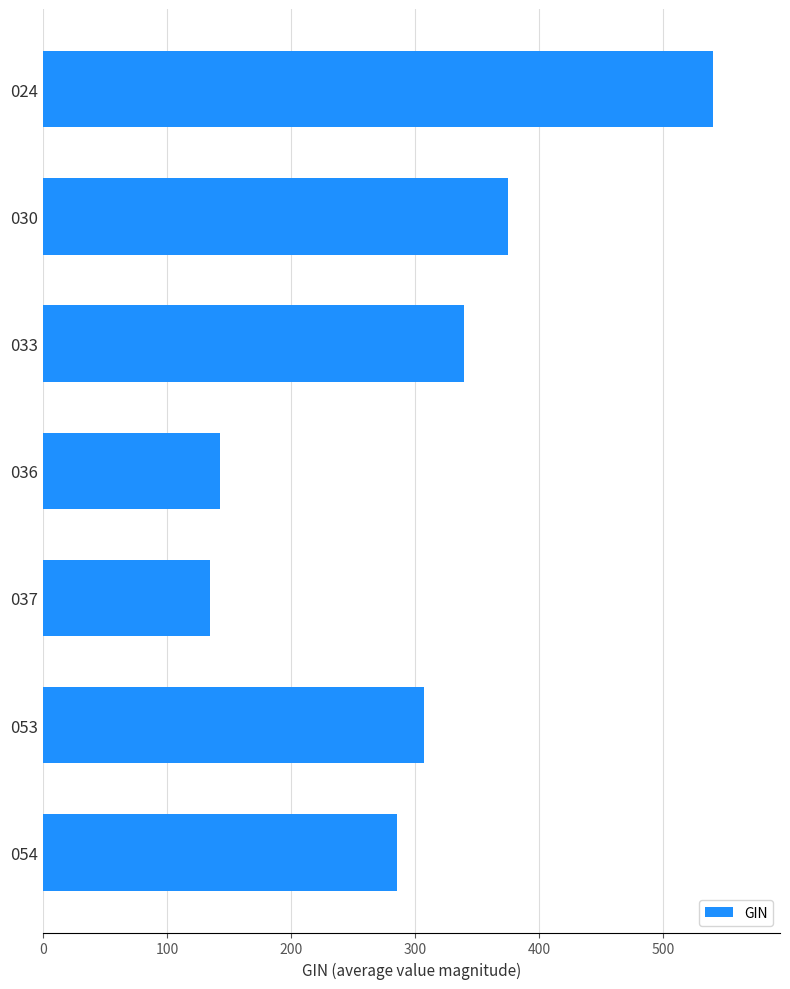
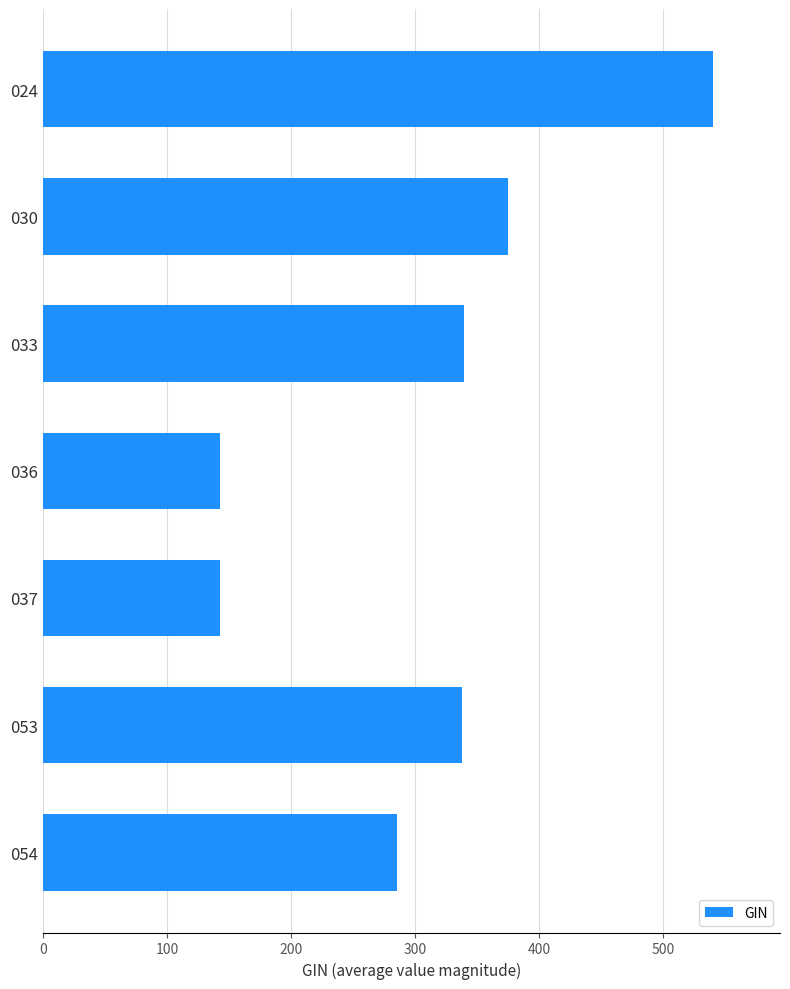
037: 135 -> 143
053: 307 -> 338
